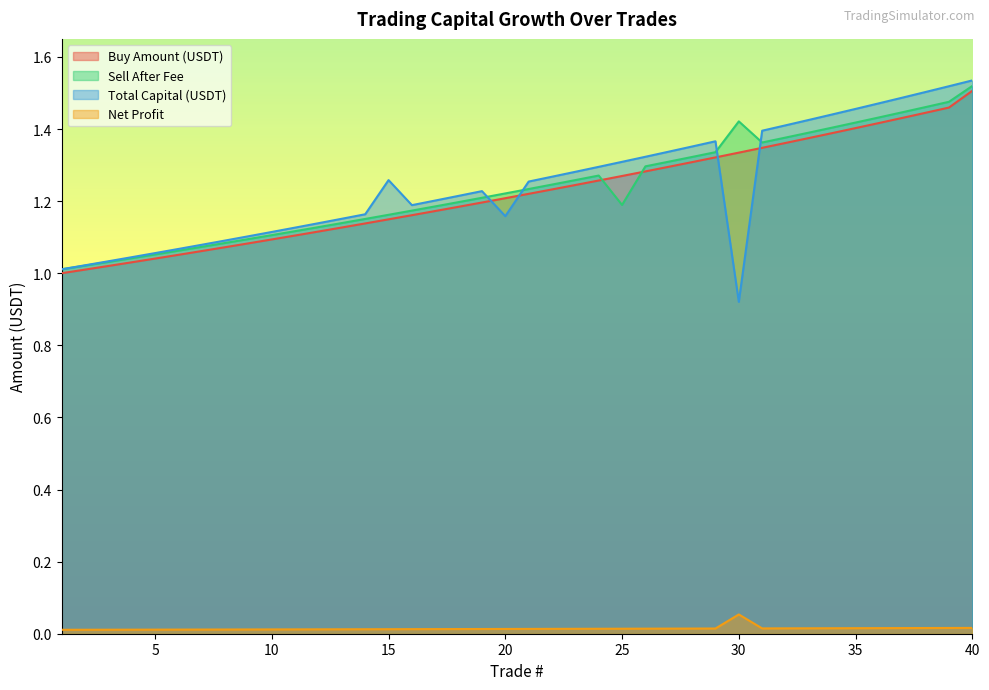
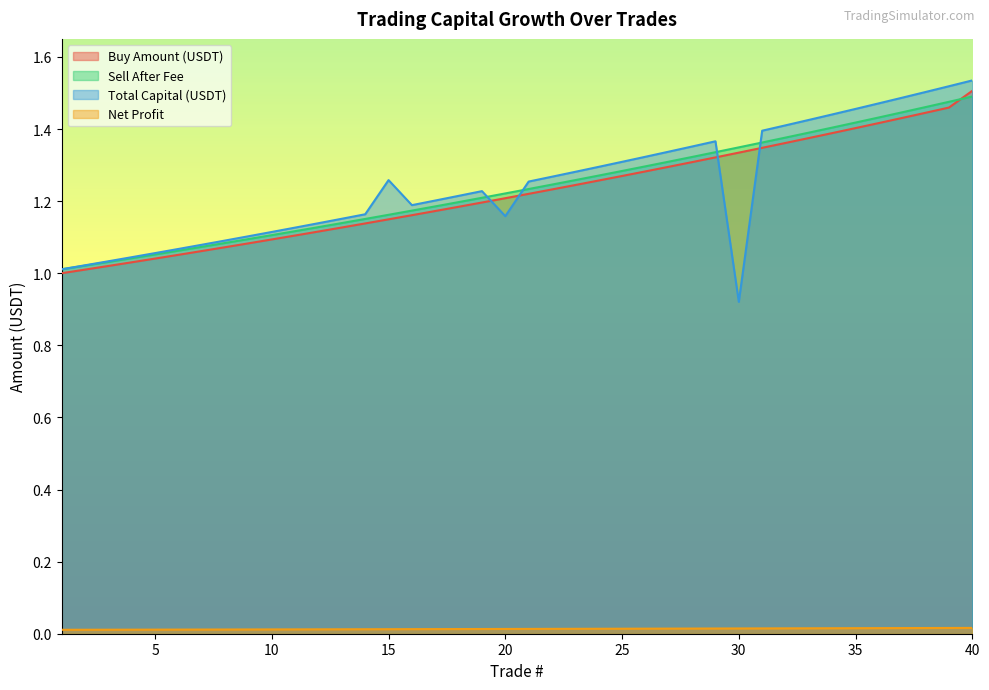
Sell After Fee, 25: 1.19 -> 1.28
Sell After Fee, 30: 1.42 -> 1.35
Net Profit, 30: 0.05 -> 0.01
Sell After Fee, 40: 1.52 -> 1.49
